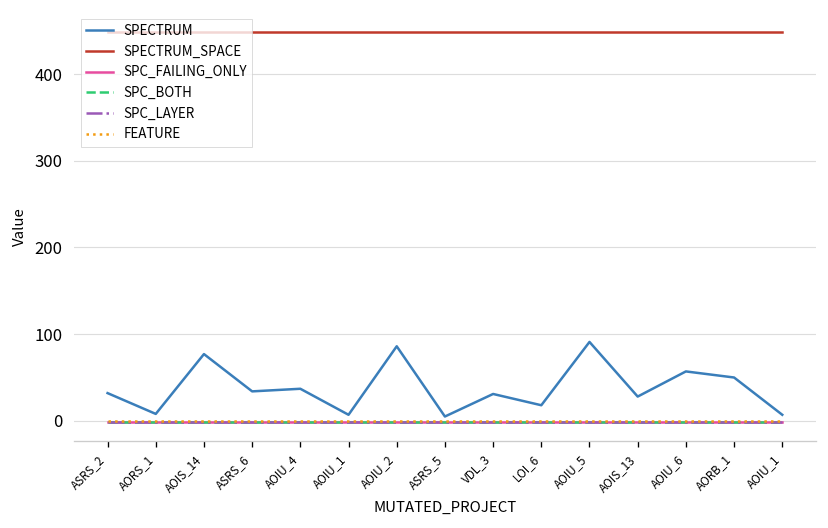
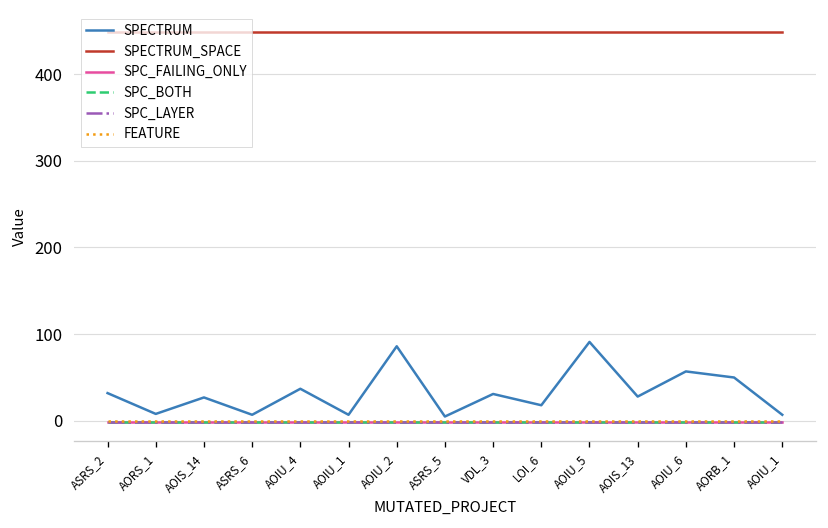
SPECTRUM, AOIS_14: 80 -> 30
SPECTRUM, ASRS_6: 30 -> 10
